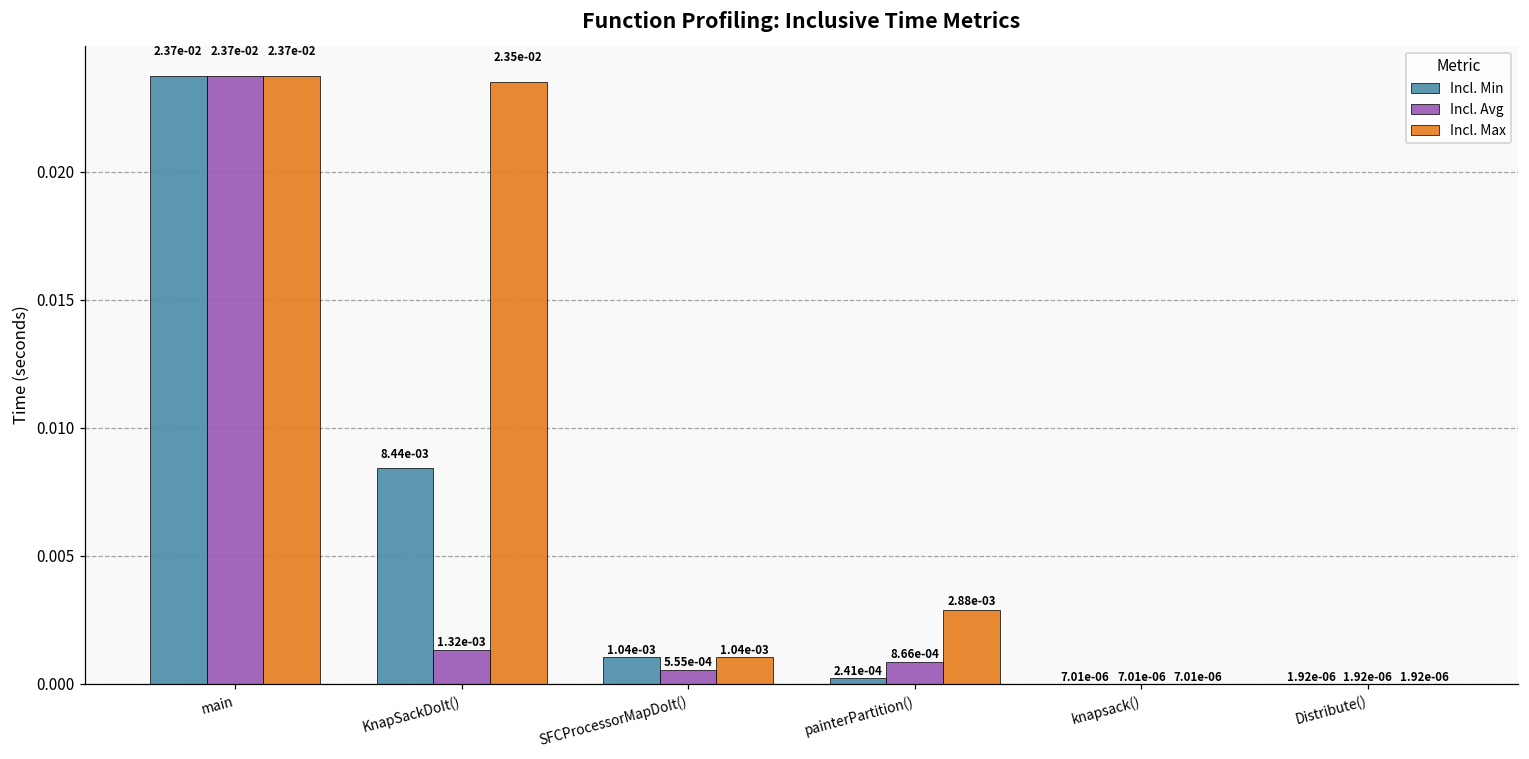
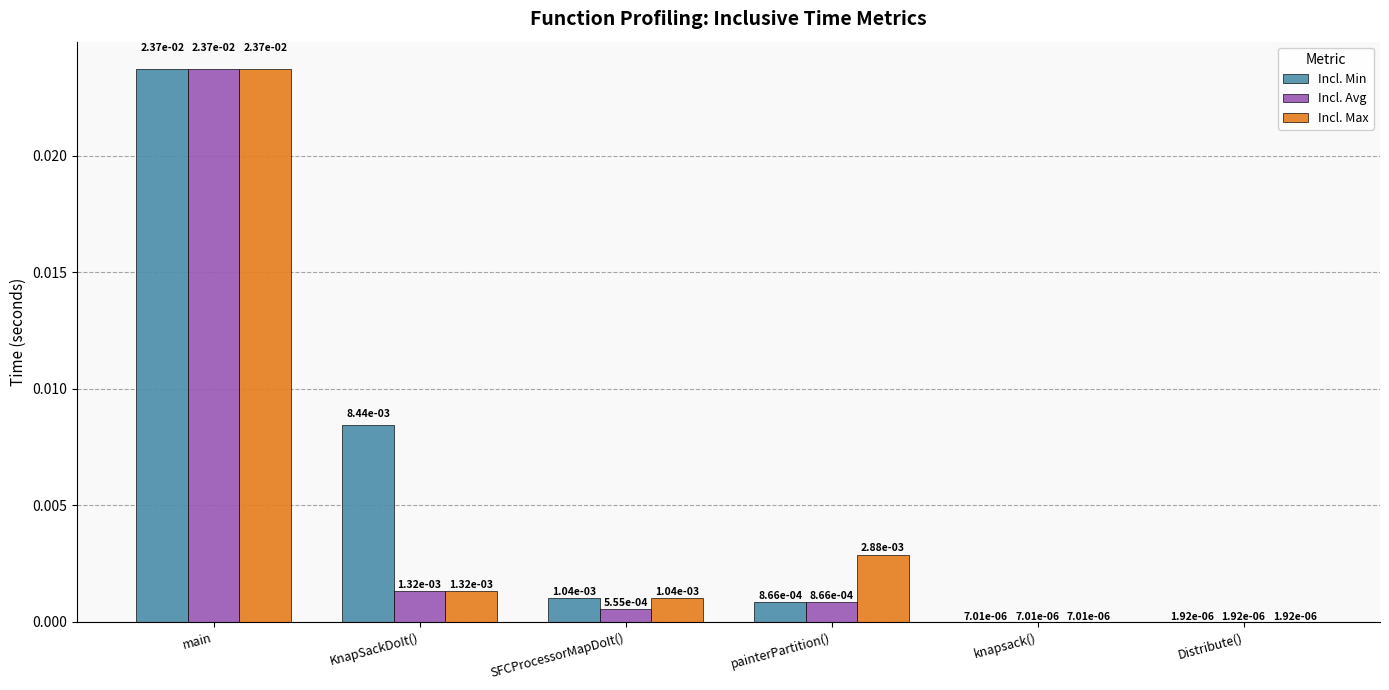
Incl. Max, KnapSackDoIt(): 2.35e-02 -> 1.32e-03
Incl. Min, painterPartition(): 2.41e-04 -> 8.66e-04
